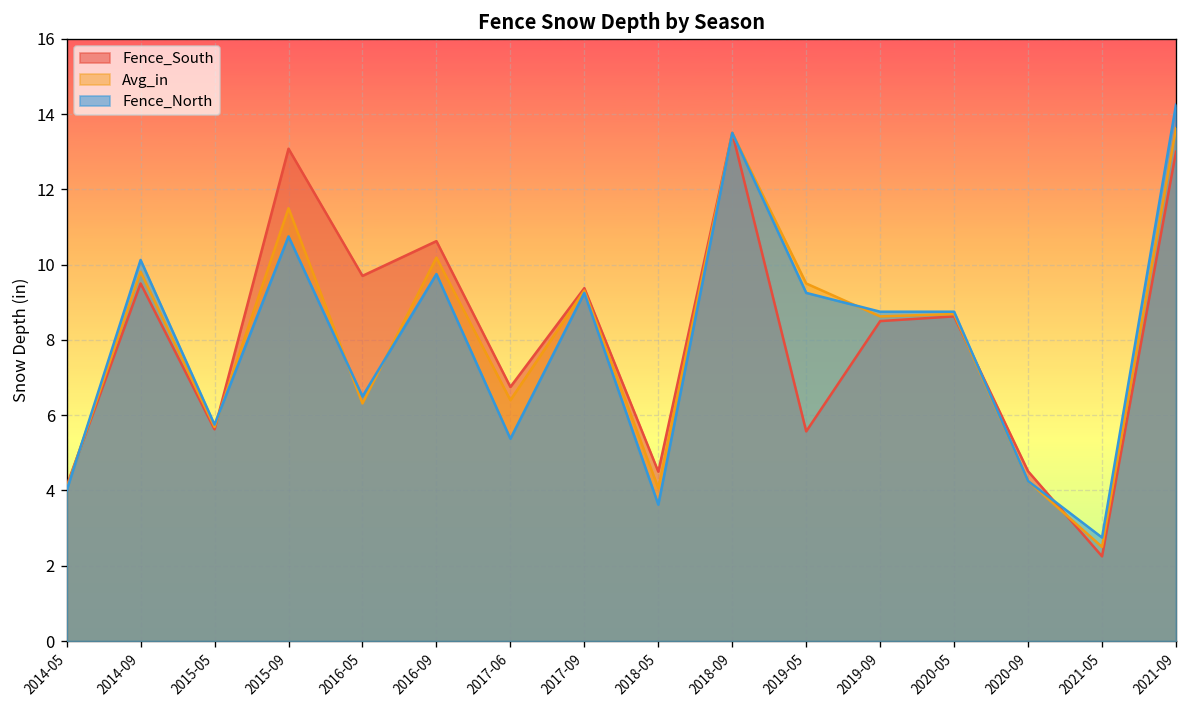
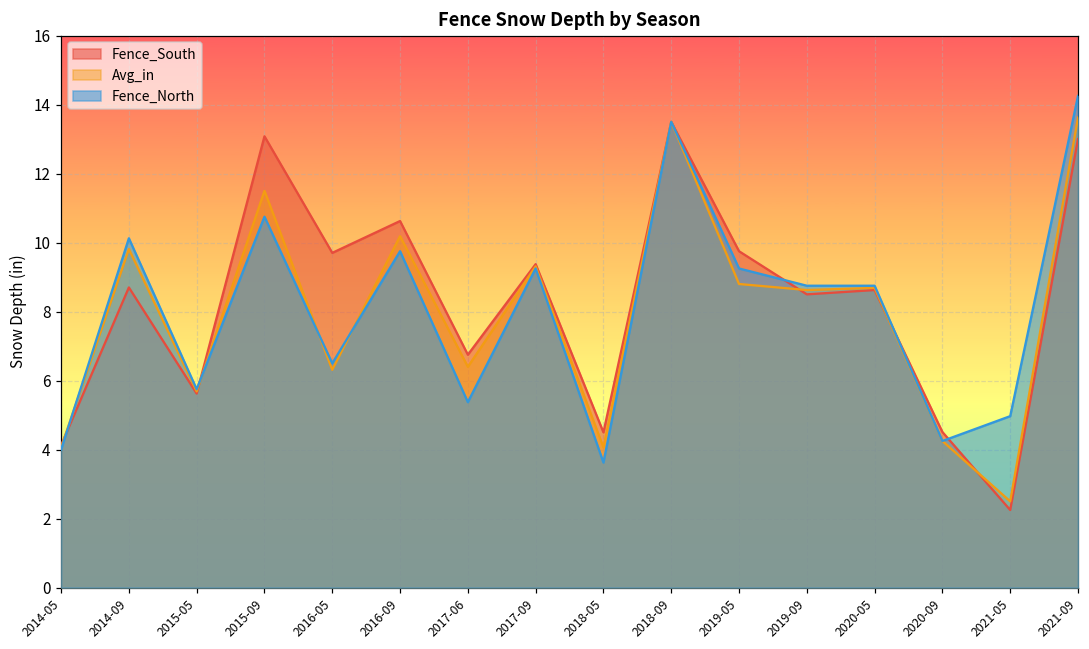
Fence_South, 2014-09: 9.5 -> 8.7
Fence_South, 2019-05: 5.6 -> 9.8
Avg_in, 2019-05: 9.5 -> 8.8
Fence_North, 2021-05: 2.8 -> 5.0
